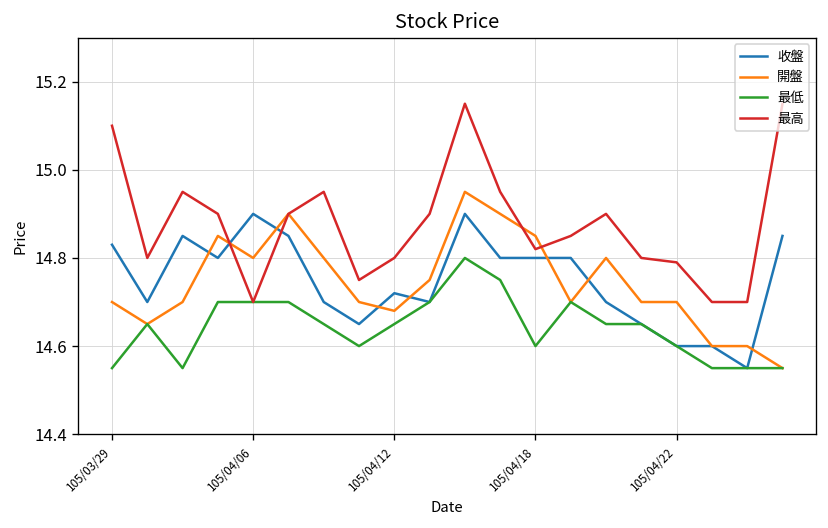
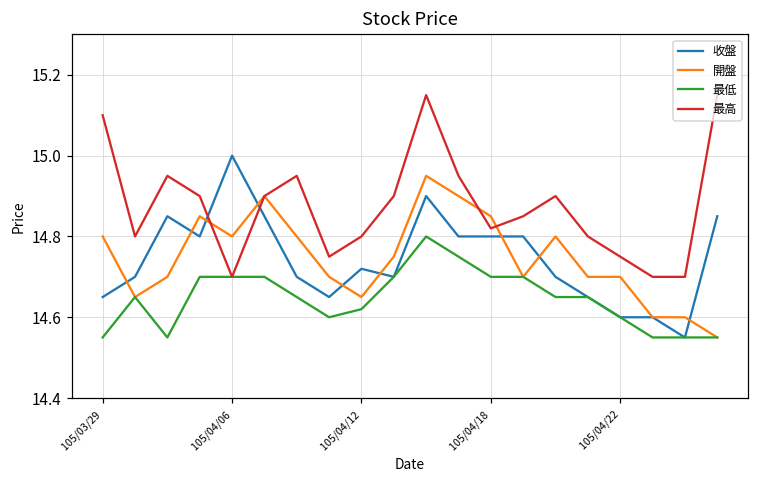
收盤, 105/03/29: 14.83 -> 14.65
開盤, 105/03/29: 14.7 -> 14.8
收盤, 105/04/06: 14.9 -> 15.0
開盤, 105/04/12: 14.68 -> 14.65
最低, 105/04/12: 14.65 -> 14.62
最低, 105/04/18: 14.6 -> 14.7
最高, 105/04/22: 14.79 -> 14.75
